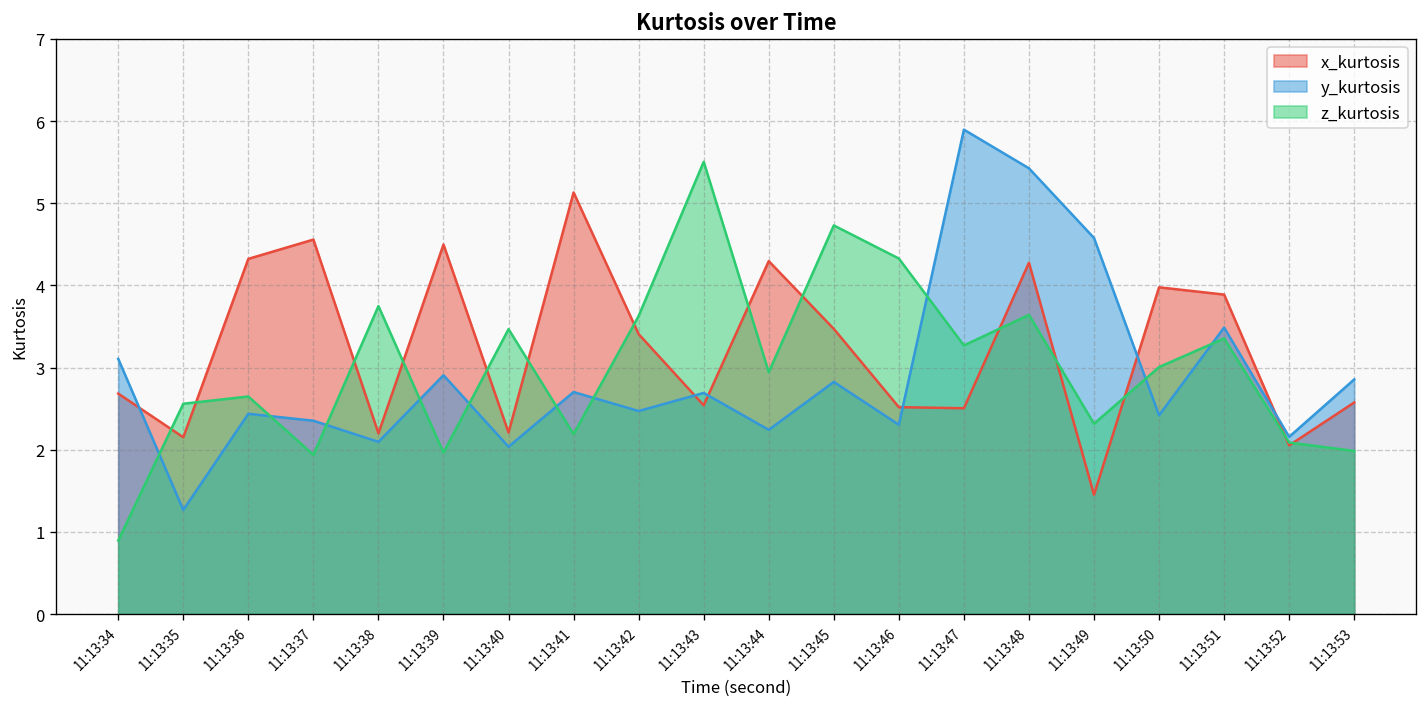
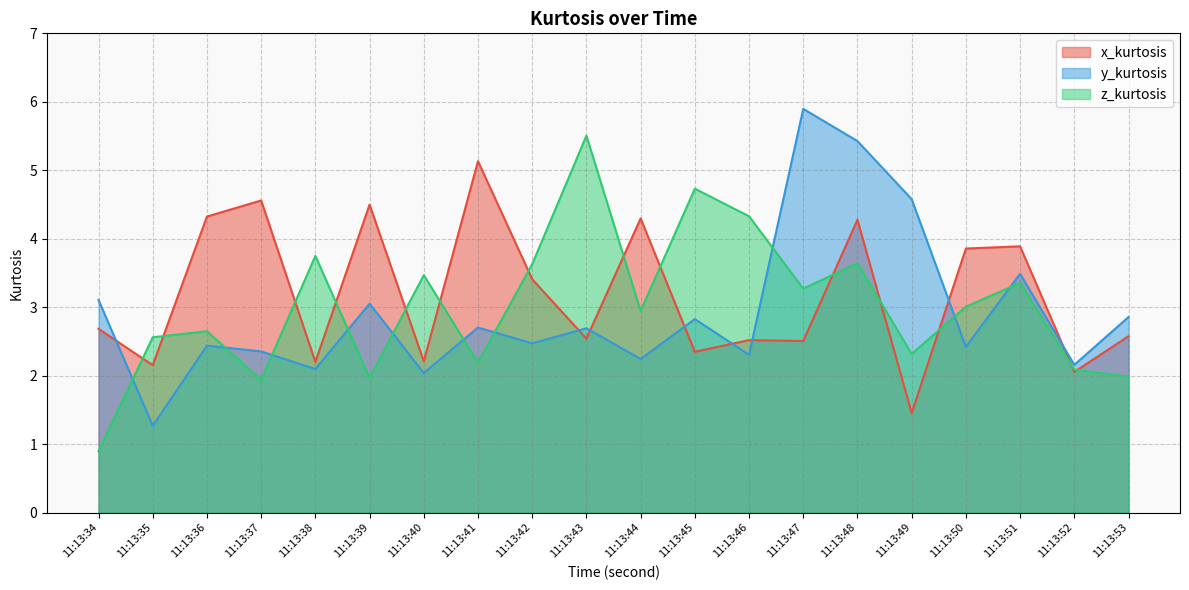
y_kurtosis, 11:13:39: 2.9 -> 3.1
x_kurtosis, 11:13:45: 3.5 -> 2.3
x_kurtosis, 11:13:50: 4.0 -> 3.9
